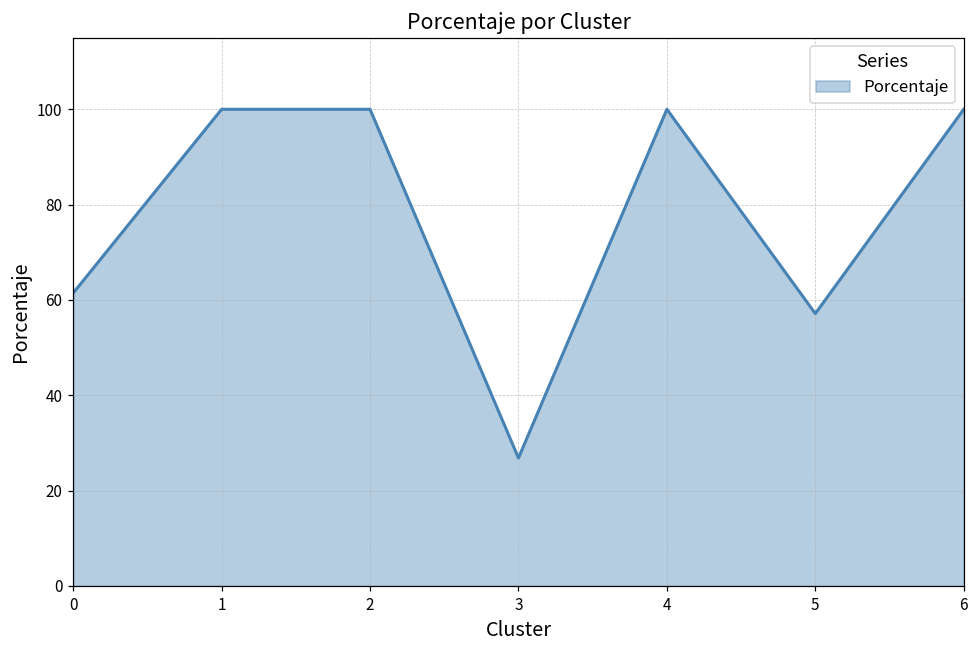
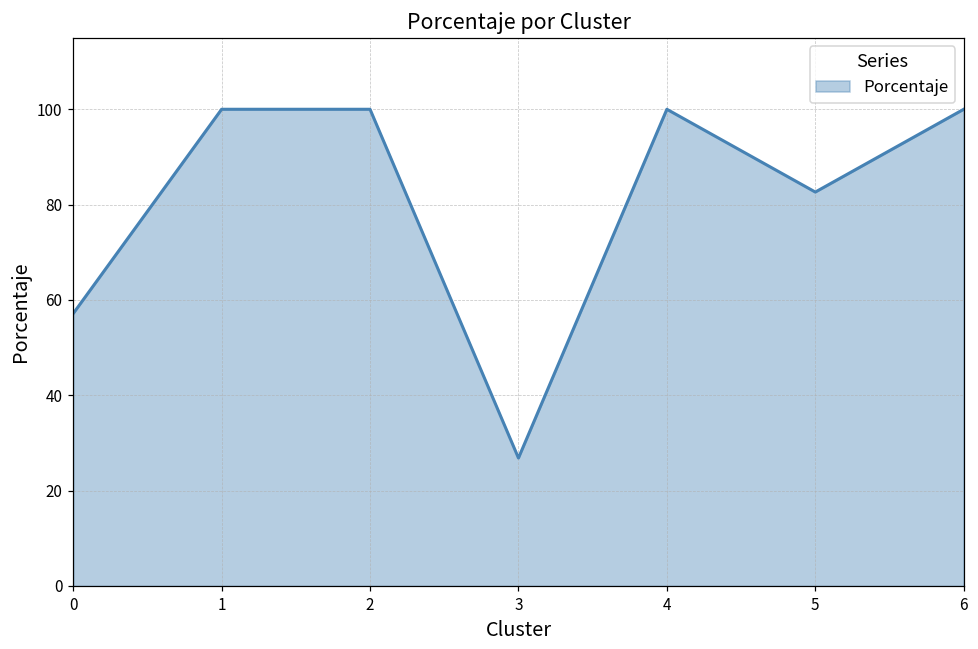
0: 61 -> 57
5: 57 -> 83
